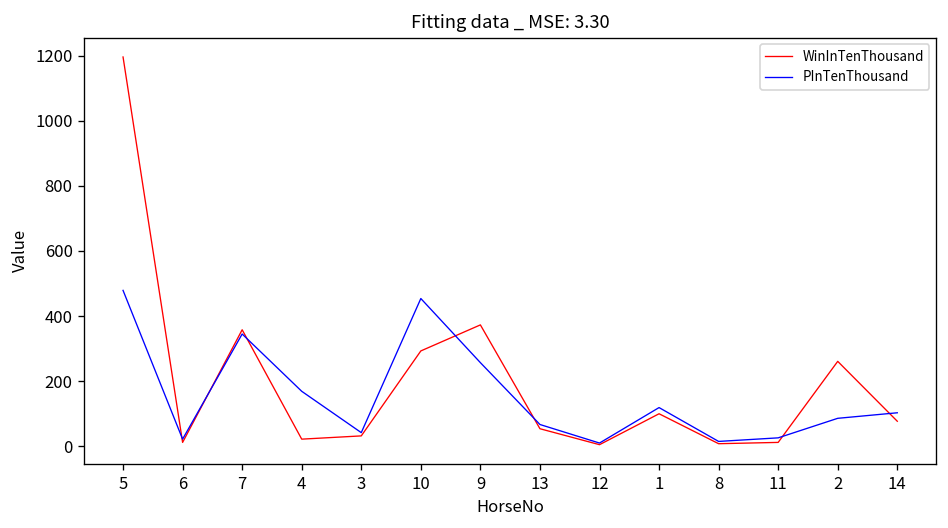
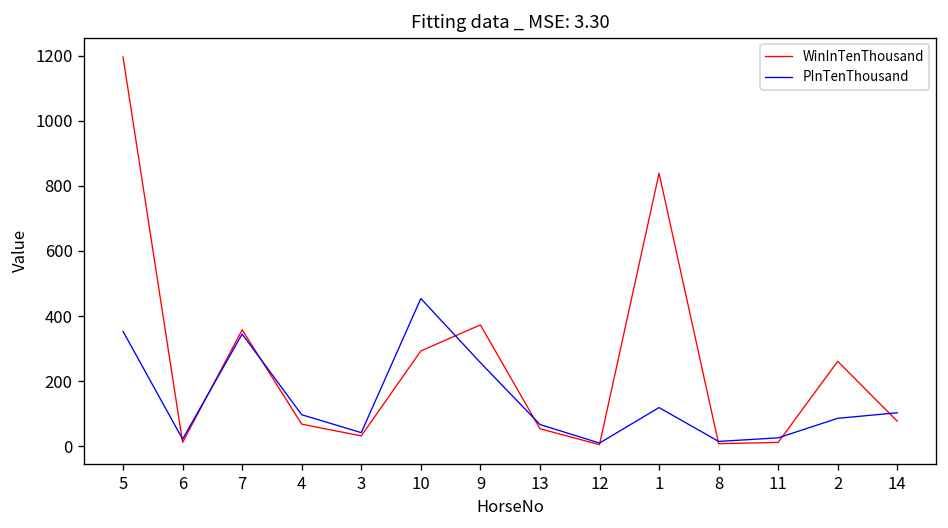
PInTenThousand, 5: 480 -> 350
WinInTenThousand, 4: 20 -> 70
PInTenThousand, 4: 170 -> 100
WinInTenThousand, 1: 100 -> 840
